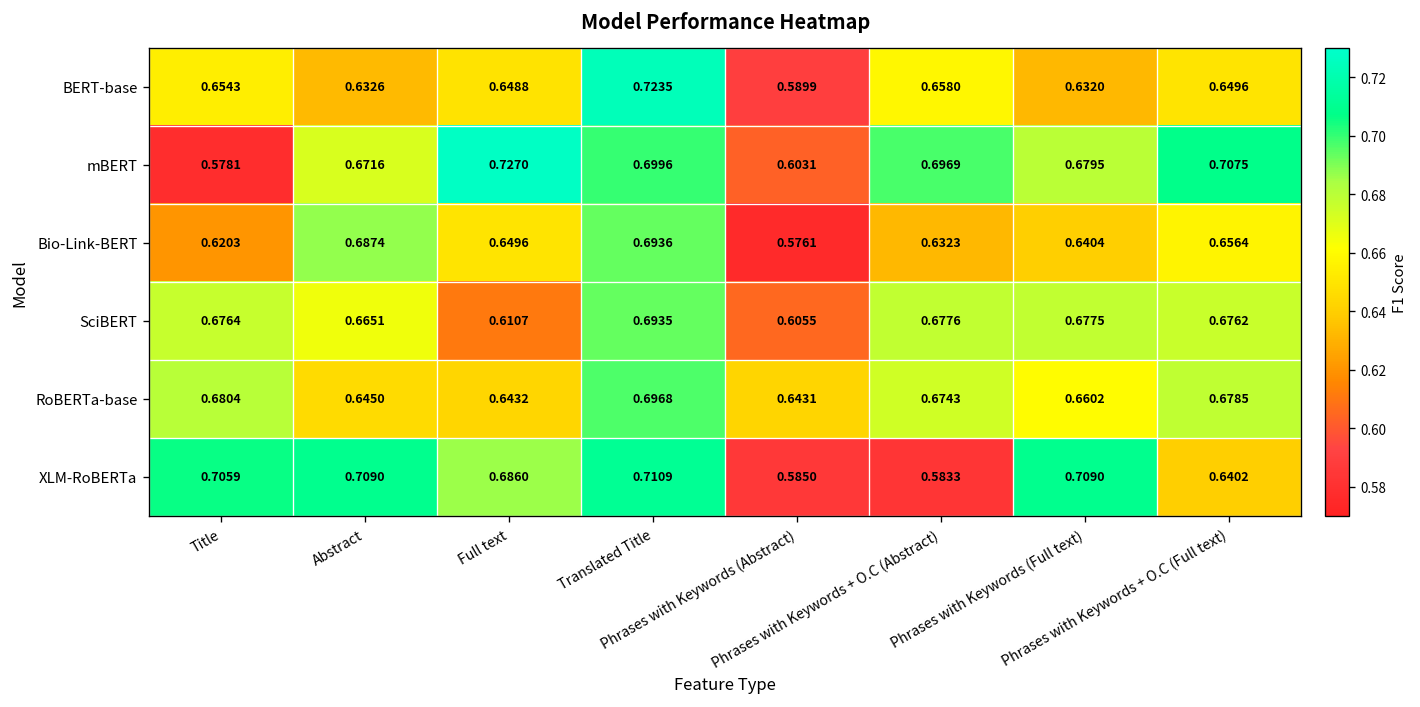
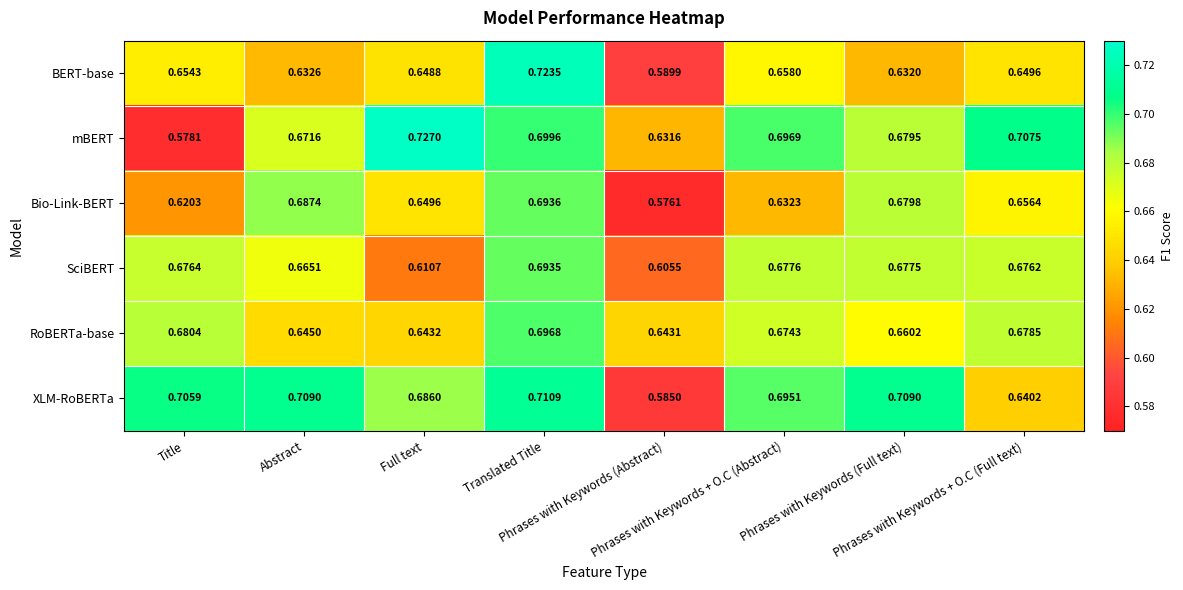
mBERT, Phrases with Keywords (Abstract): 0.6031 -> 0.6316
Bio-Link-BERT, Phrases with Keywords (Full text): 0.6404 -> 0.6798
XLM-RoBERTa, Phrases with Keywords + O.C (Abstract): 0.5833 -> 0.6951
